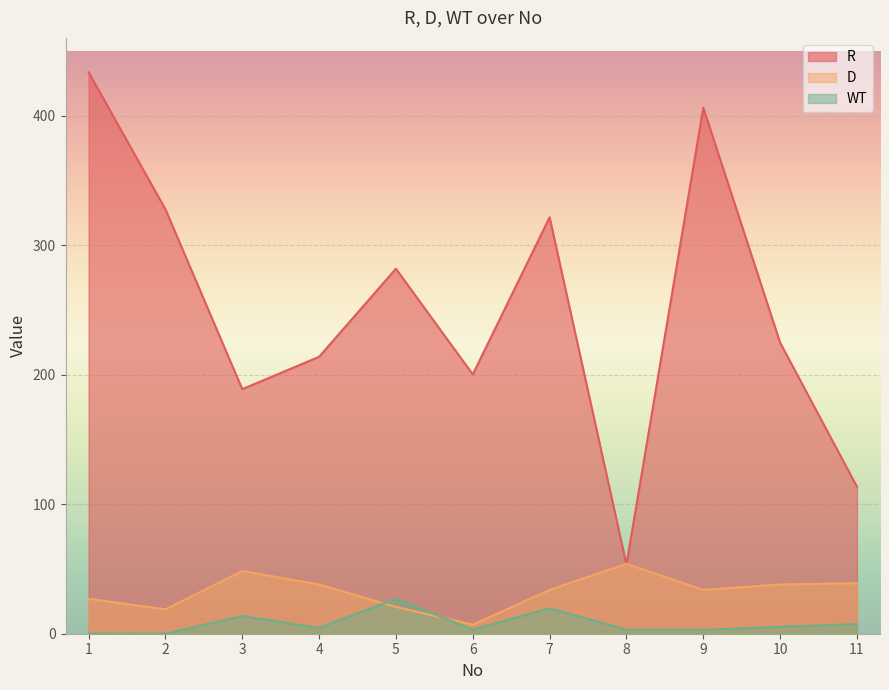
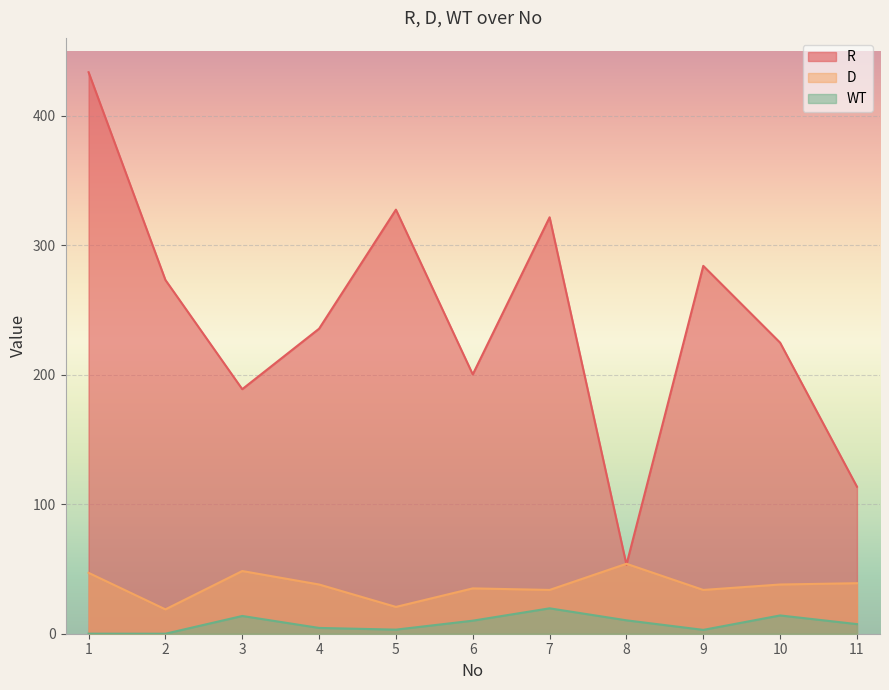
D, 1: 27 -> 47
R, 2: 328 -> 273
R, 4: 214 -> 236
R, 5: 282 -> 327
WT, 5: 27 -> 3
D, 6: 7 -> 35
WT, 6: 3 -> 10
WT, 8: 3 -> 10
R, 9: 406 -> 284
WT, 10: 5 -> 14
